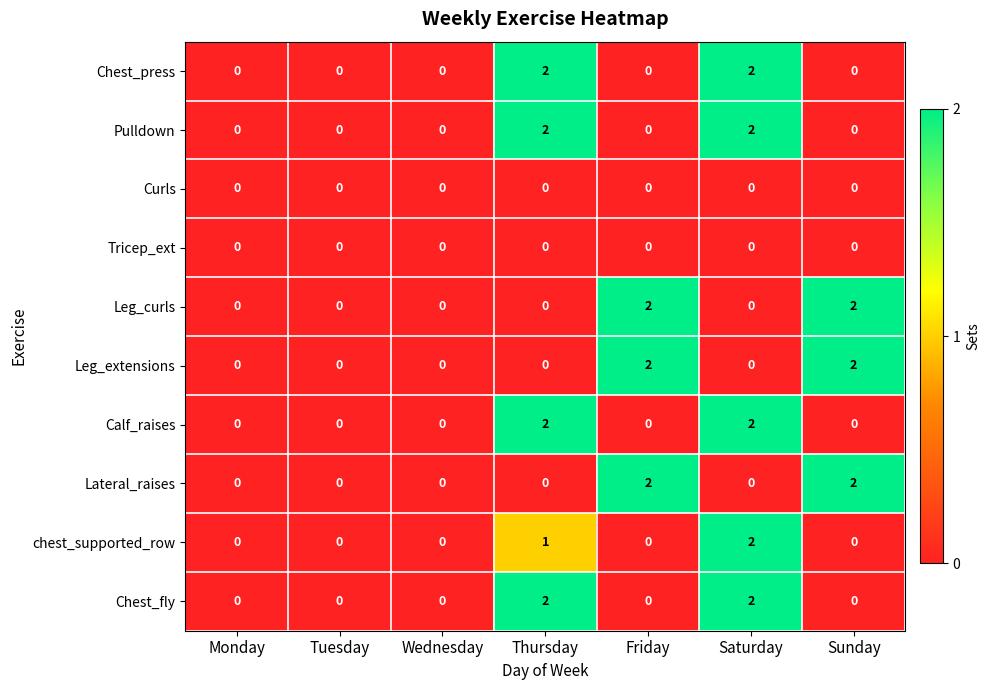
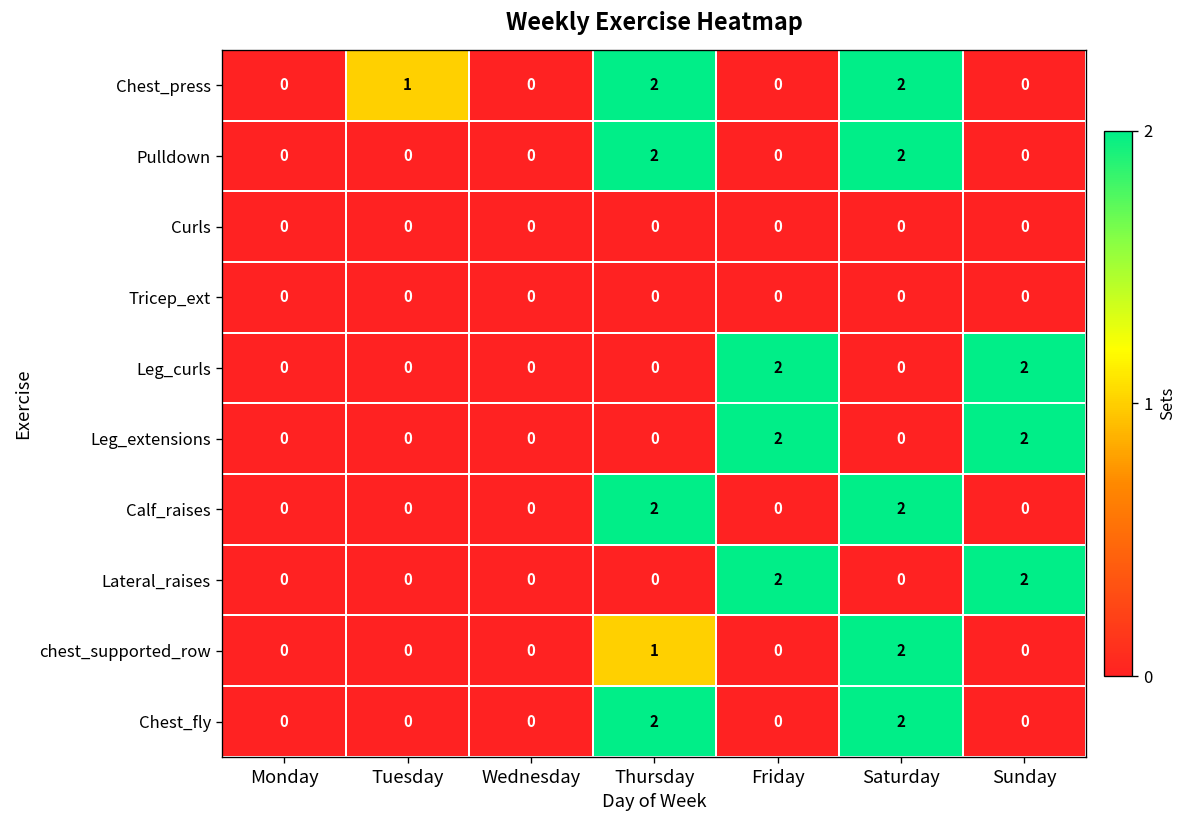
Chest_press, Tuesday: 0 -> 1
